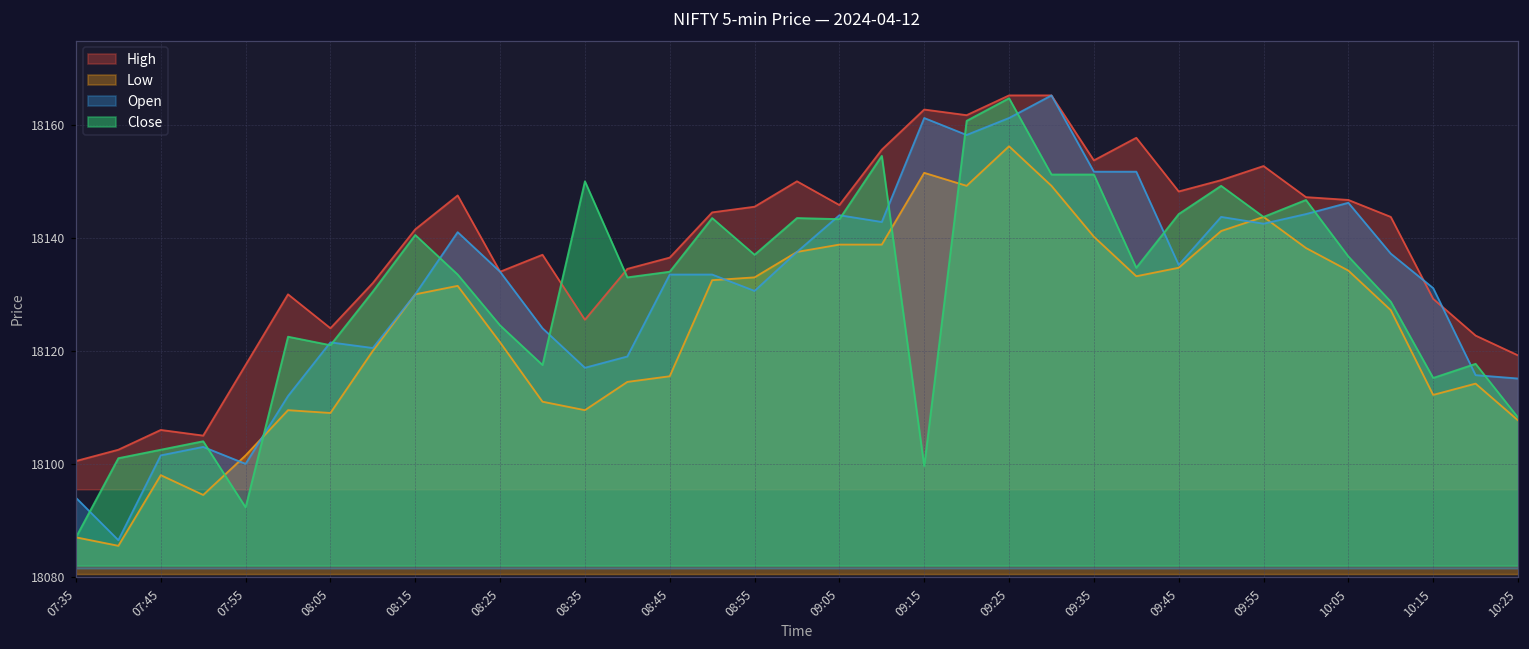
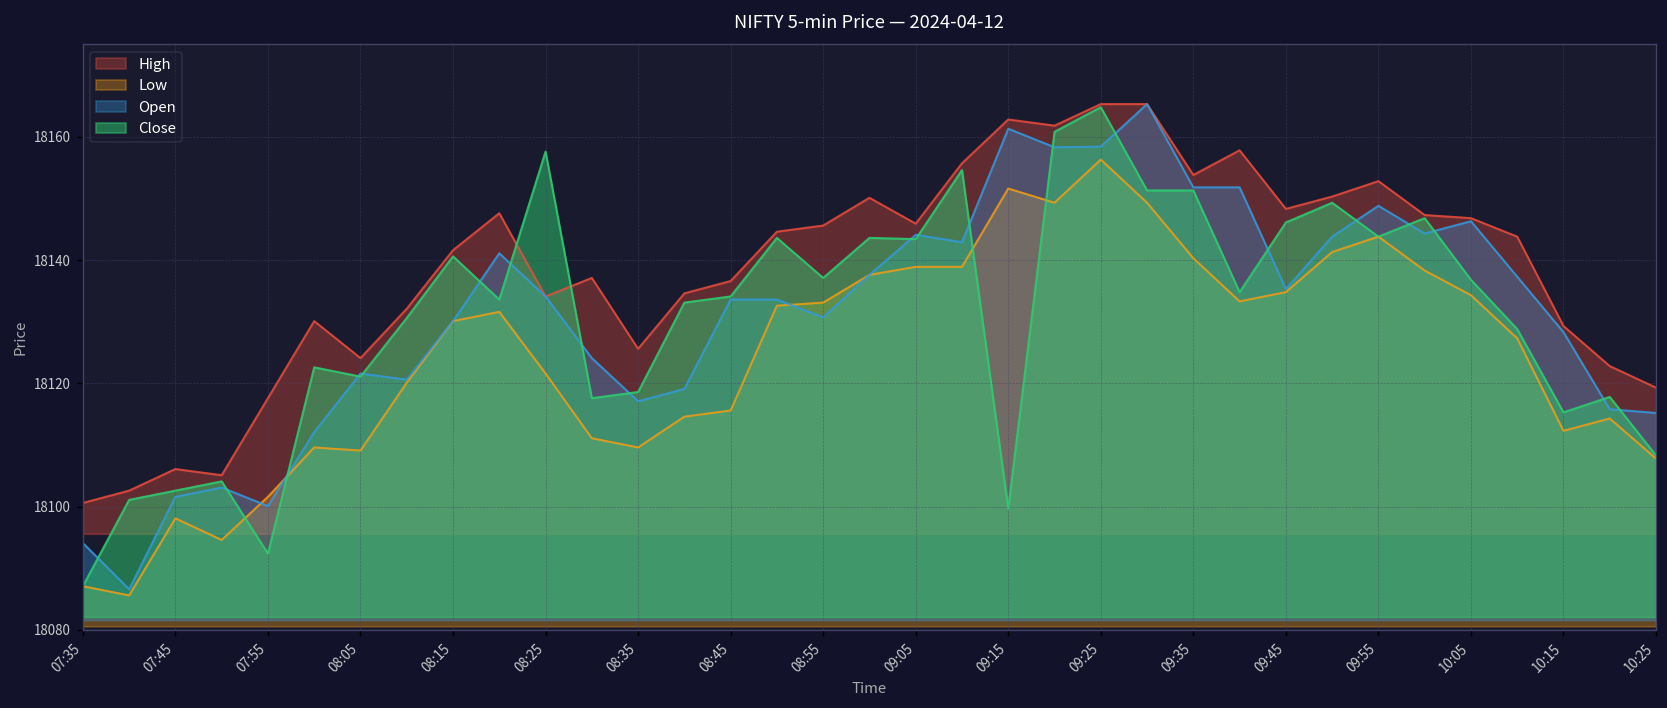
Close, 08:25: 18125 -> 18158
Close, 08:35: 18150 -> 18119
Open, 09:25: 18161 -> 18158
Close, 09:45: 18144 -> 18146
Open, 09:55: 18143 -> 18149
Open, 10:15: 18131 -> 18128
